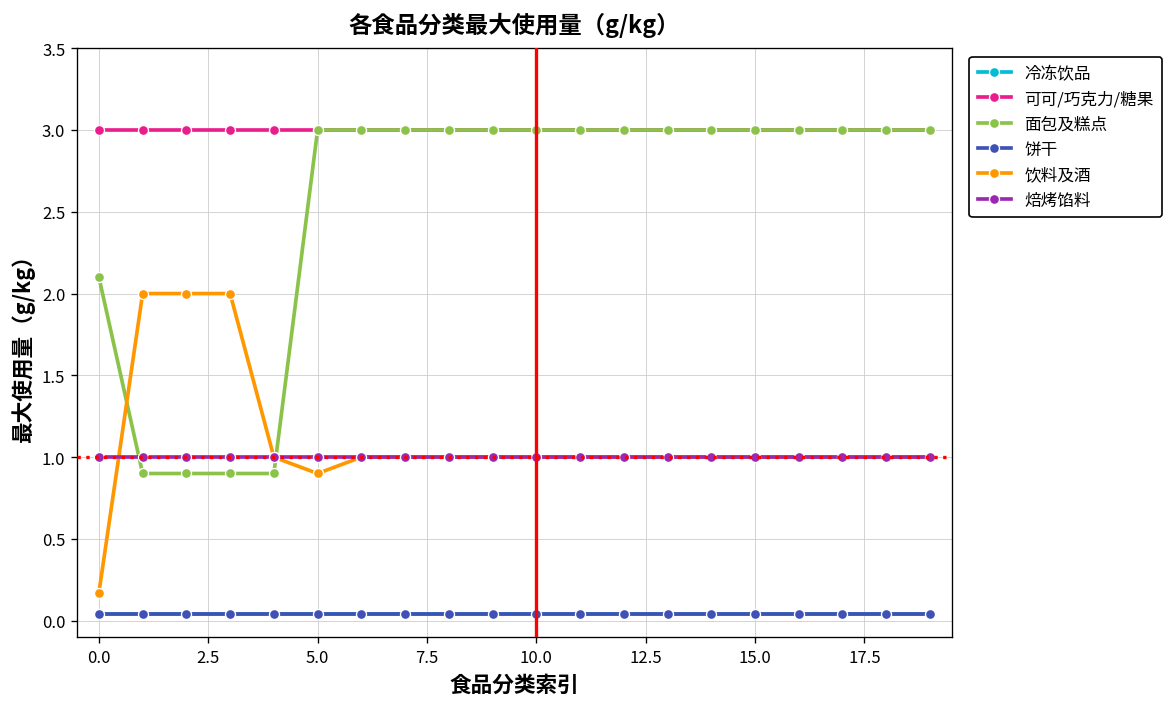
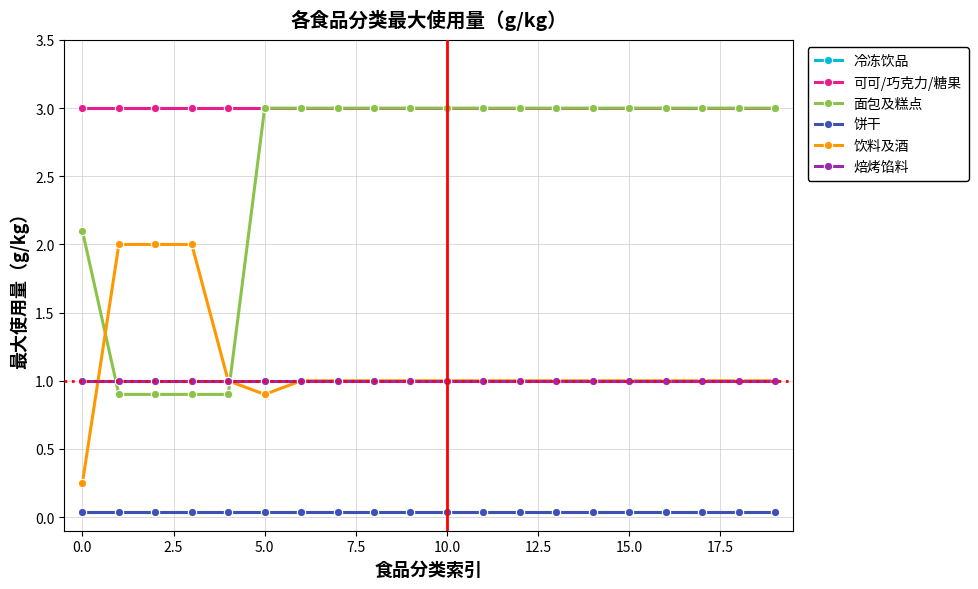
饮料及酒, 0.0: 0.17 -> 0.25
